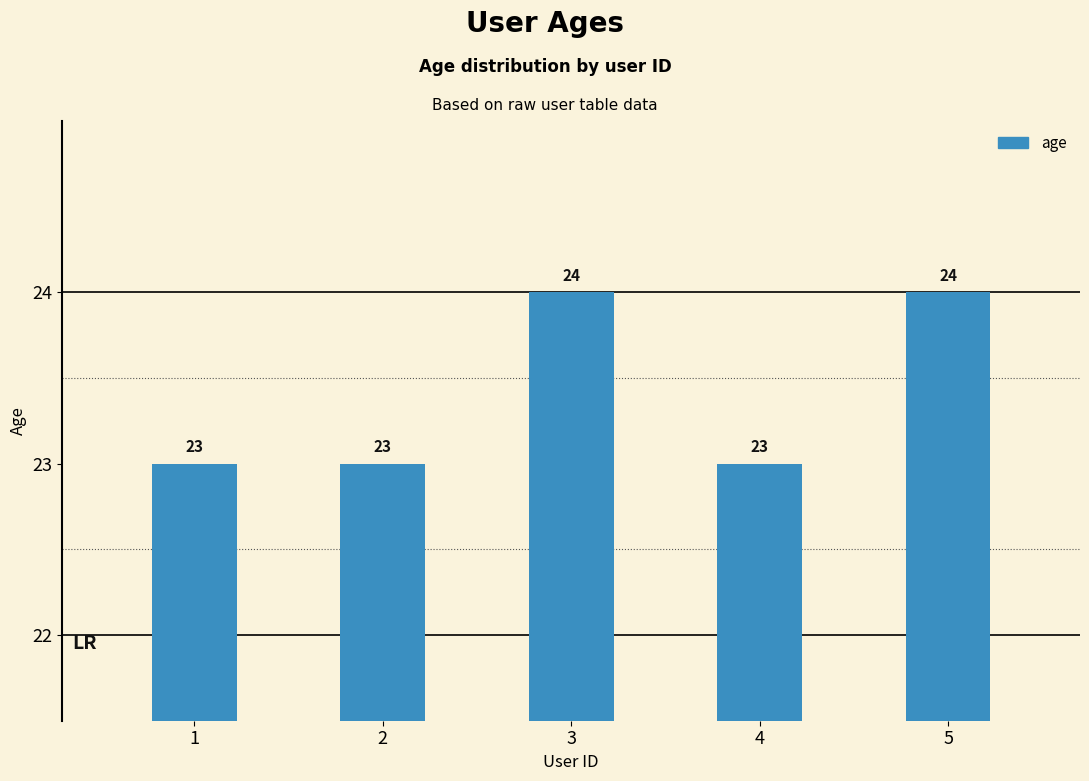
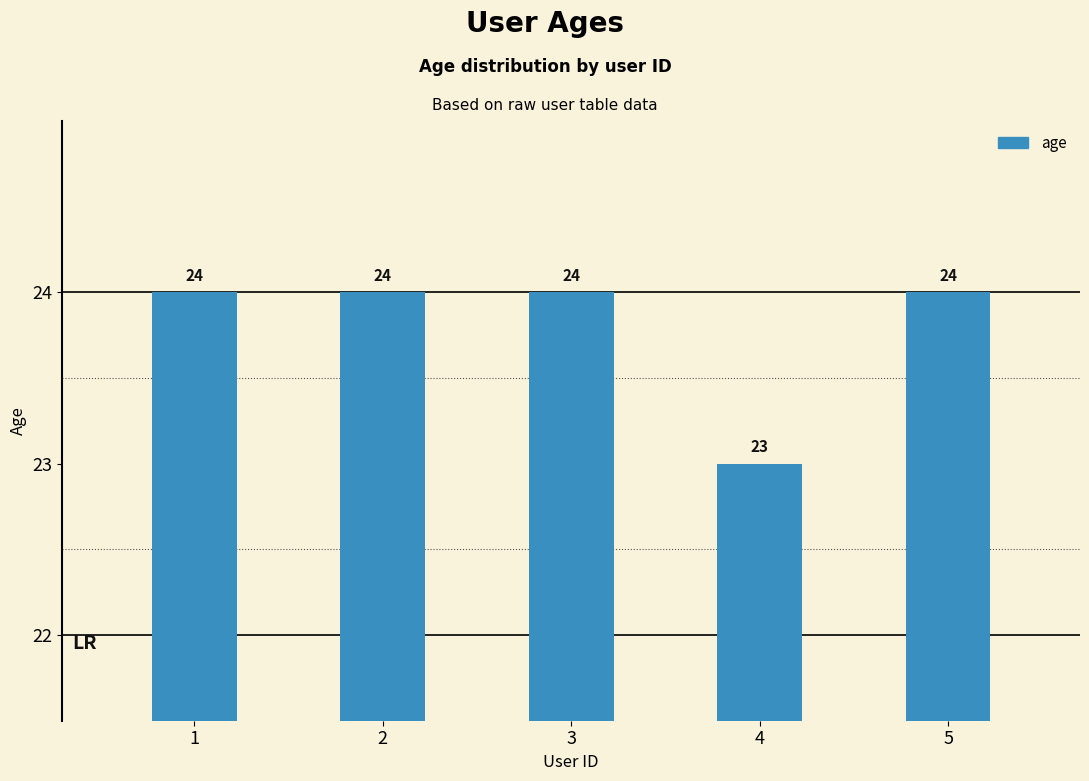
1: 23 -> 24
2: 23 -> 24
